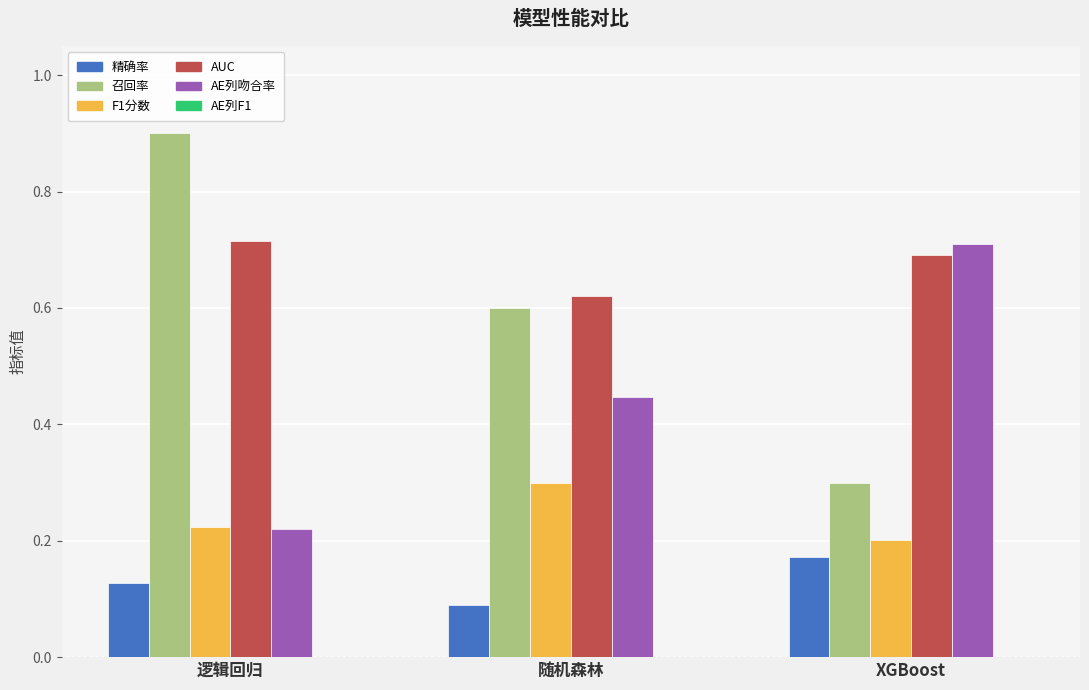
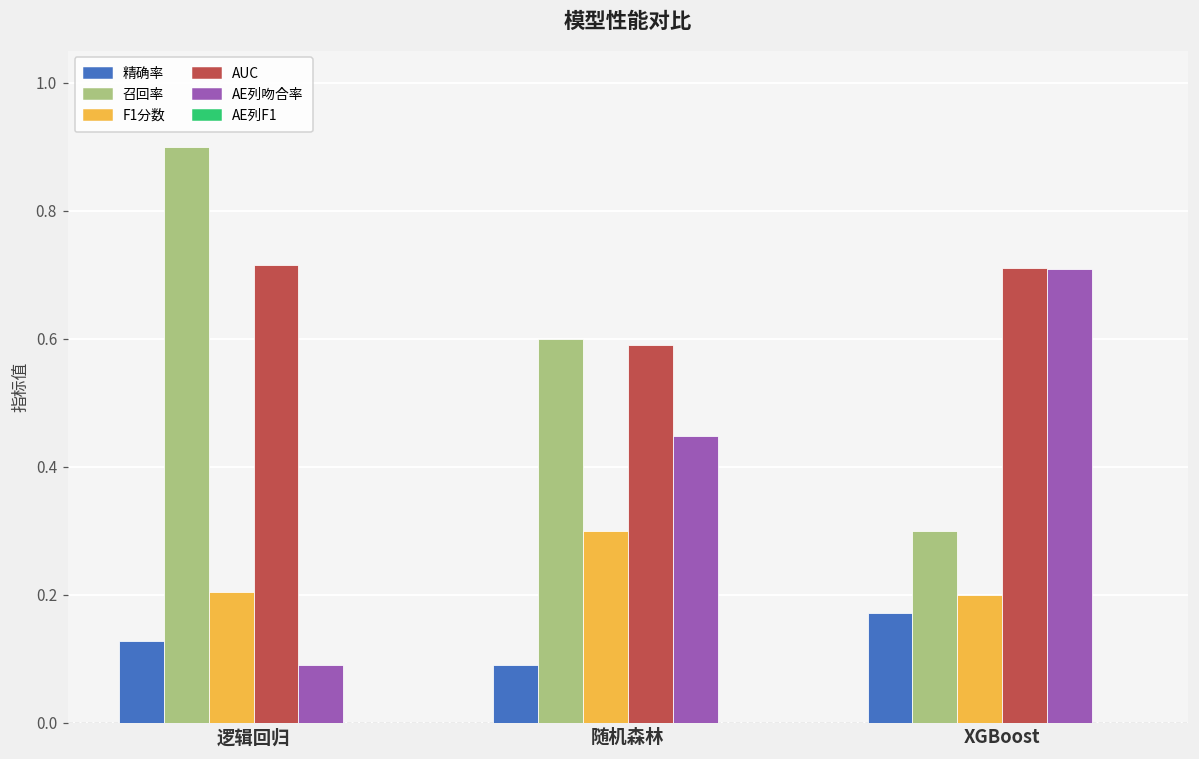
F1分数, 逻辑回归: 0.22 -> 0.20
AE列吻合率, 逻辑回归: 0.22 -> 0.09
AUC, 随机森林: 0.62 -> 0.59
AUC, XGBoost: 0.69 -> 0.71
